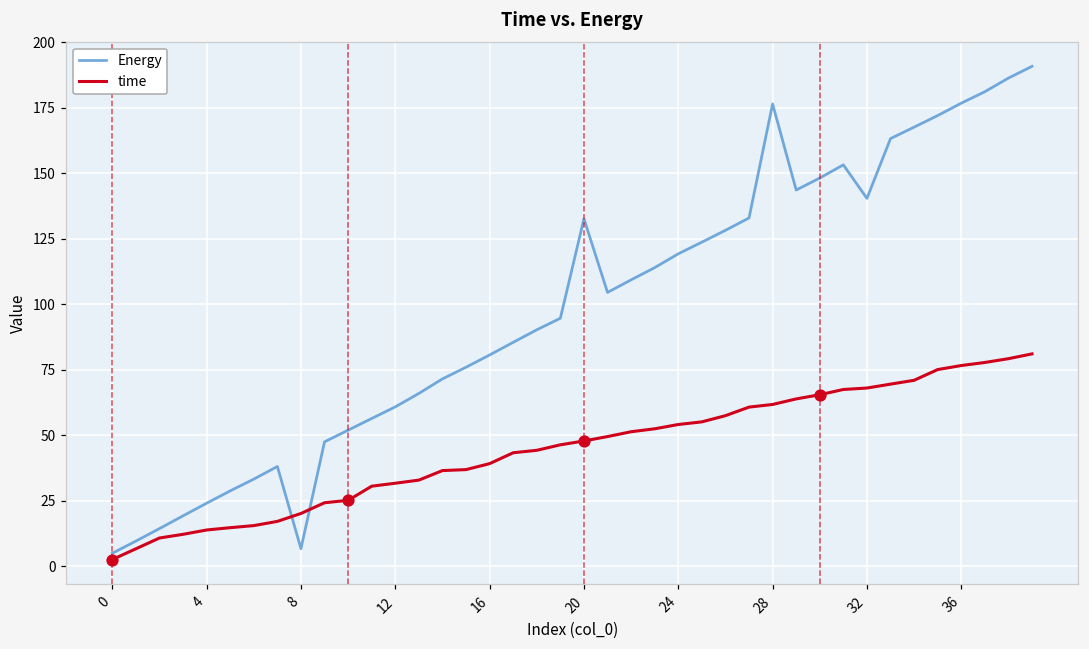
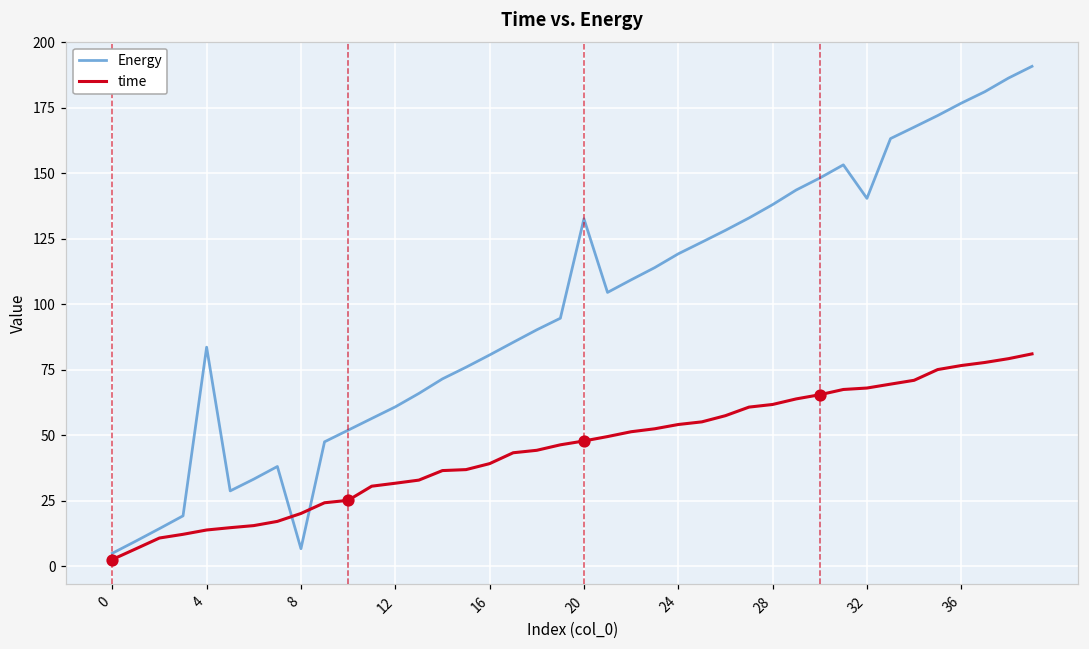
Energy, 4: 24 -> 84
Energy, 28: 176 -> 138
